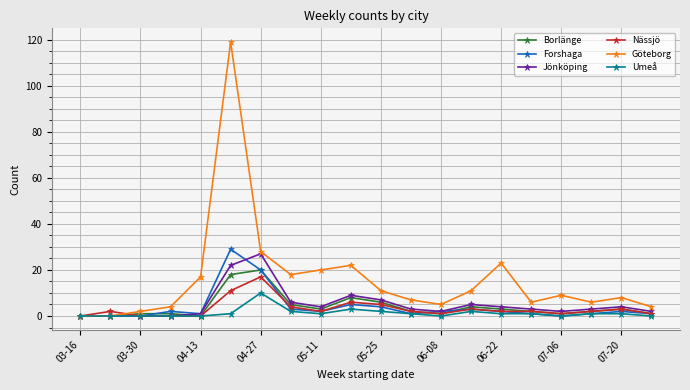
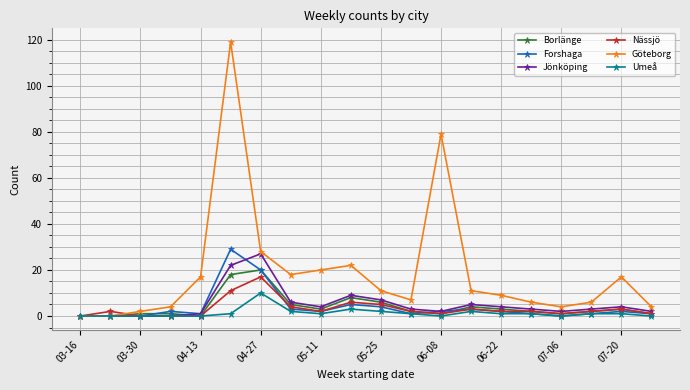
Göteborg, 06-08: 5 -> 79
Göteborg, 06-22: 23 -> 9
Göteborg, 07-06: 9 -> 4
Göteborg, 07-20: 8 -> 17
